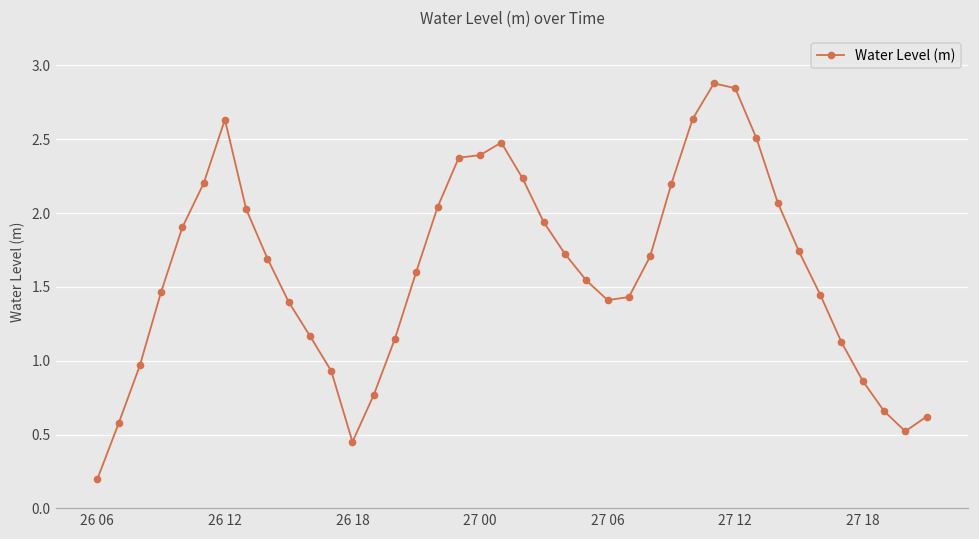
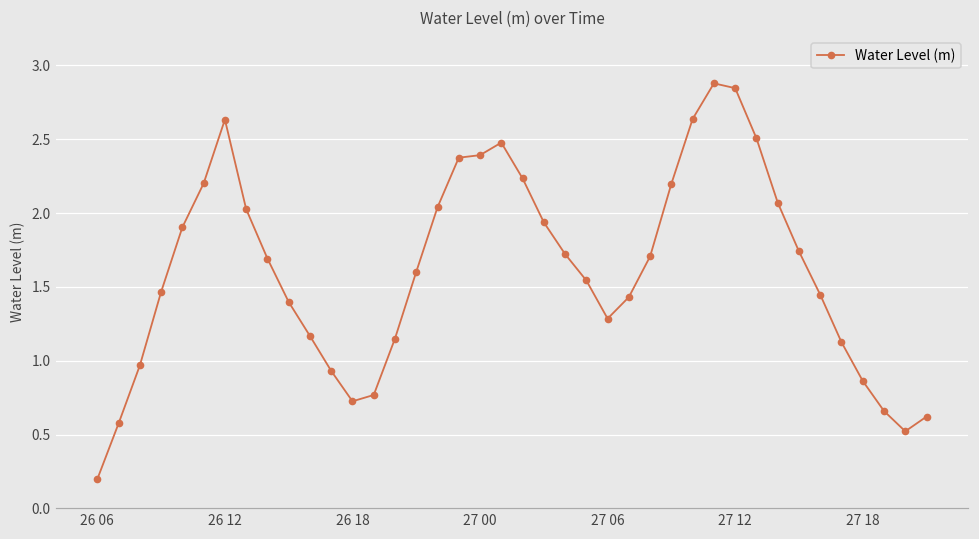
26 18: 0.45 -> 0.73
27 06: 1.41 -> 1.29
